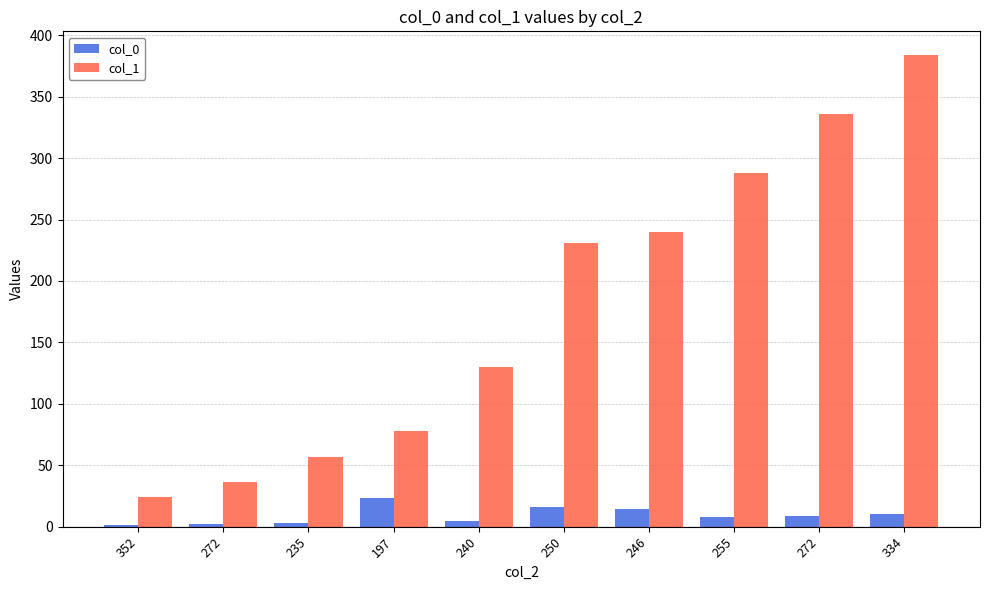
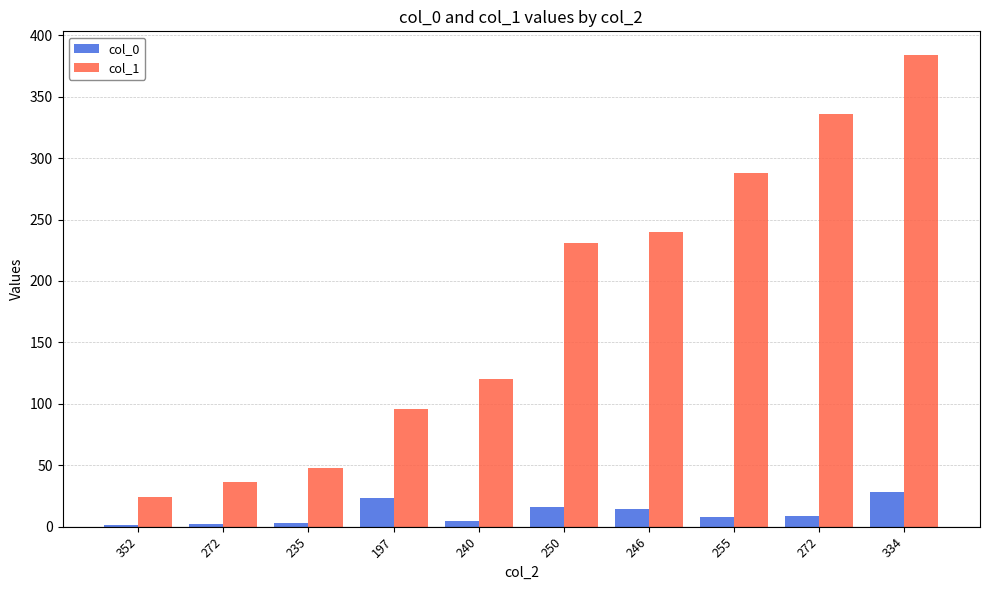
col_1, 235: 57 -> 48
col_1, 197: 78 -> 96
col_1, 240: 130 -> 120
col_0, 334: 10 -> 28
